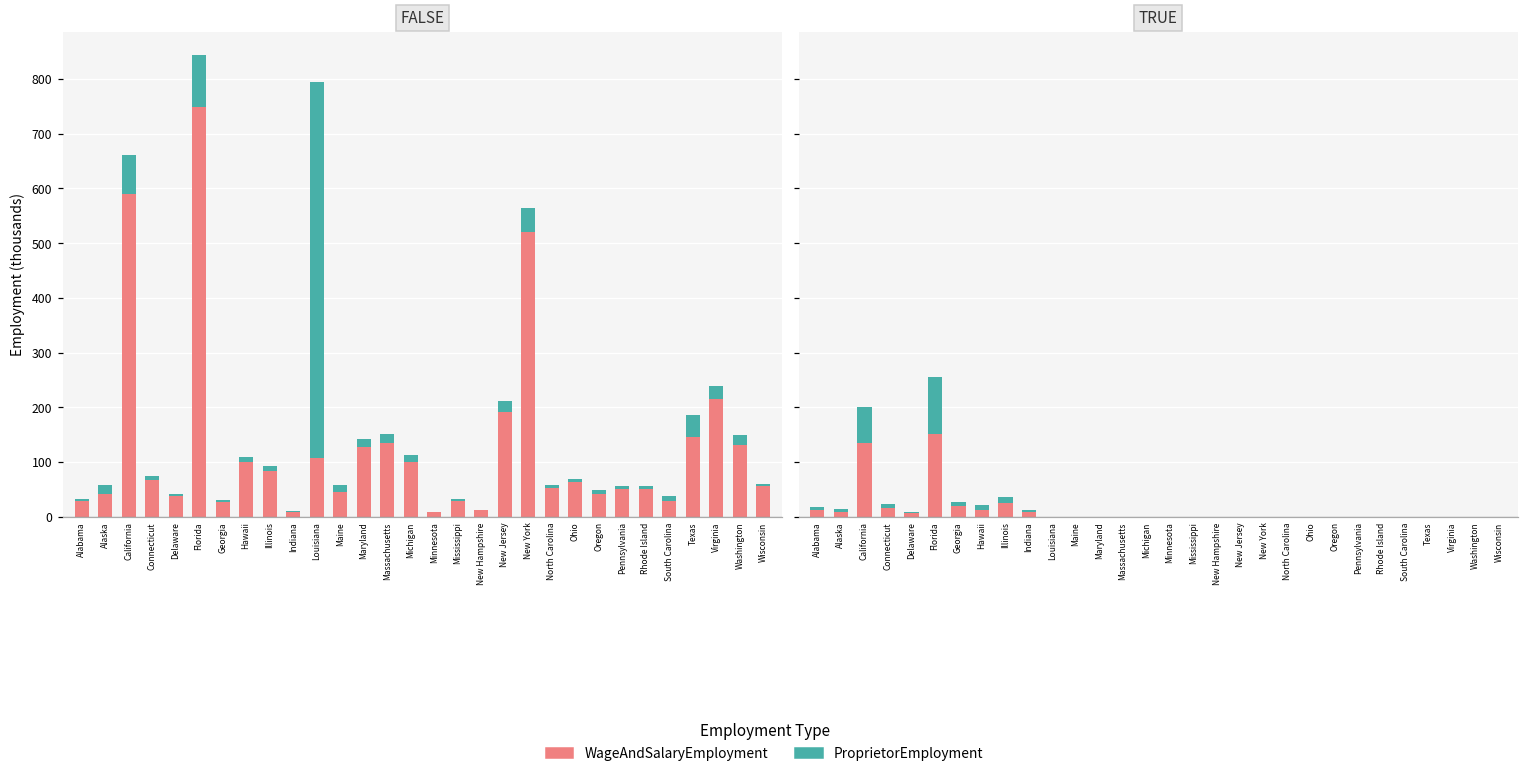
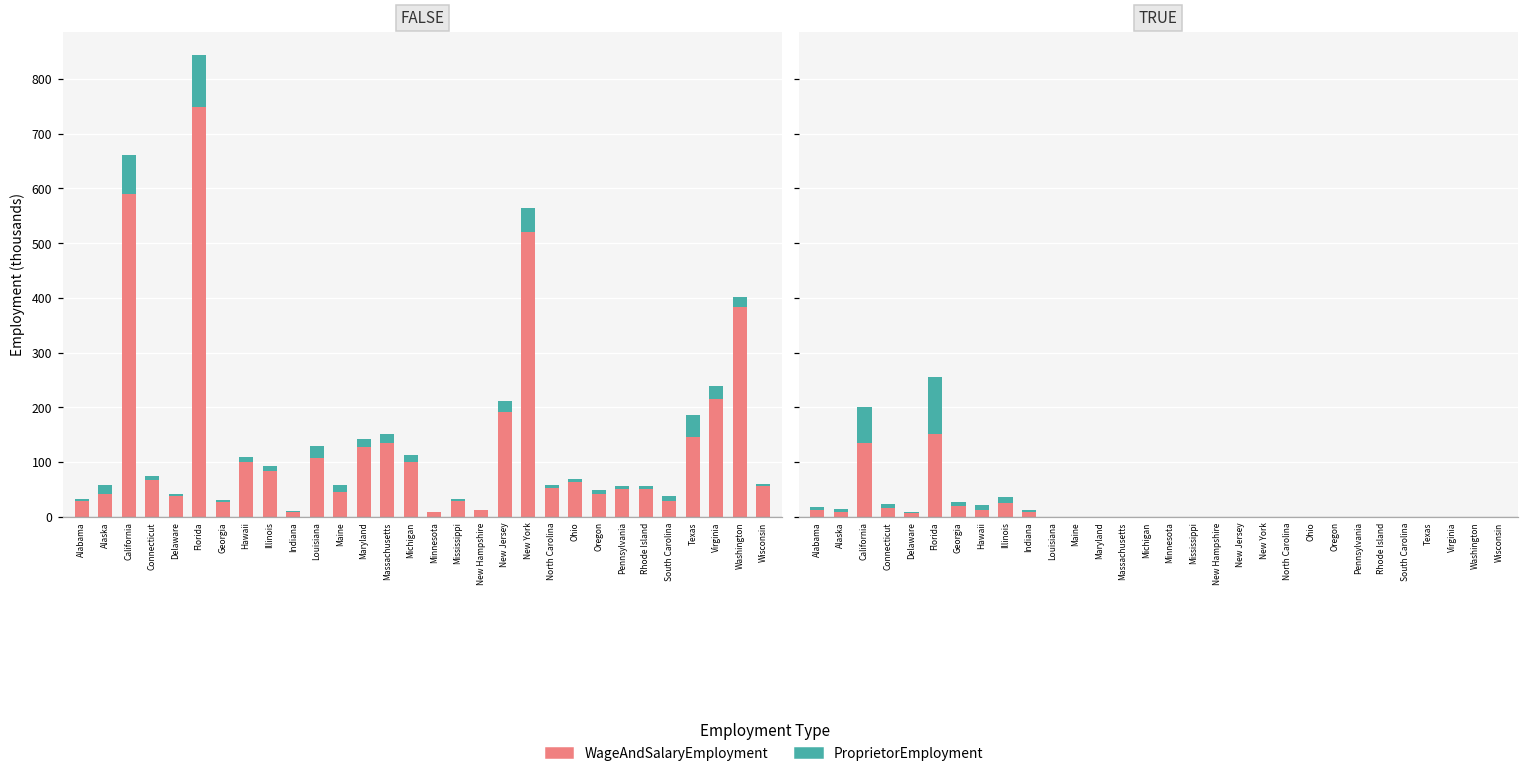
FALSE, ProprietorEmployment, Louisiana: 690 -> 20
FALSE, WageAndSalaryEmployment, Washington: 130 -> 380
